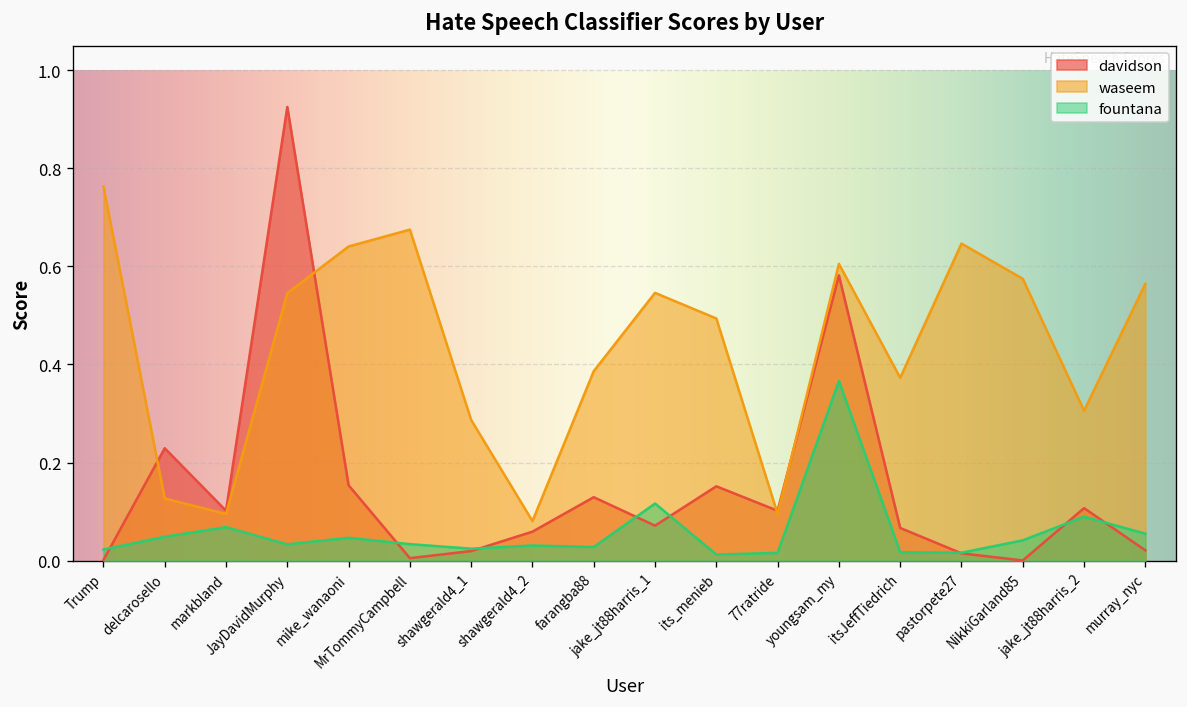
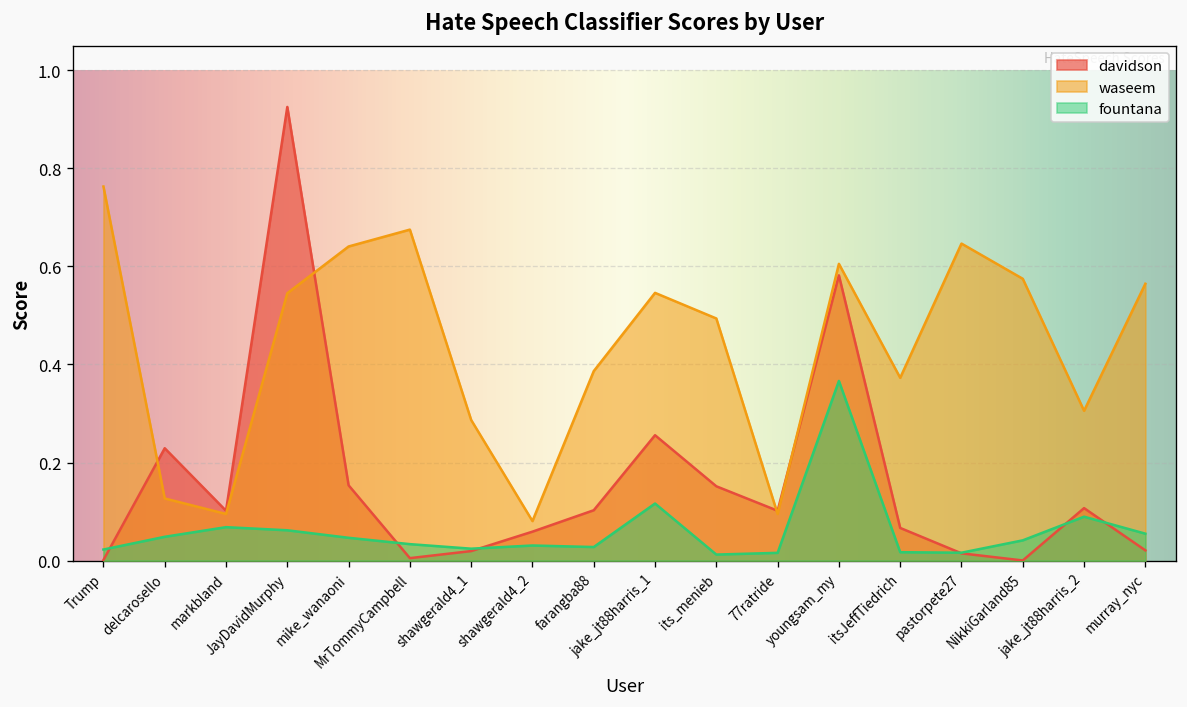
fountana, JayDavidMurphy: 0.03 -> 0.06
davidson, farangba88: 0.13 -> 0.10
davidson, jake_jt88harris_1: 0.07 -> 0.26
